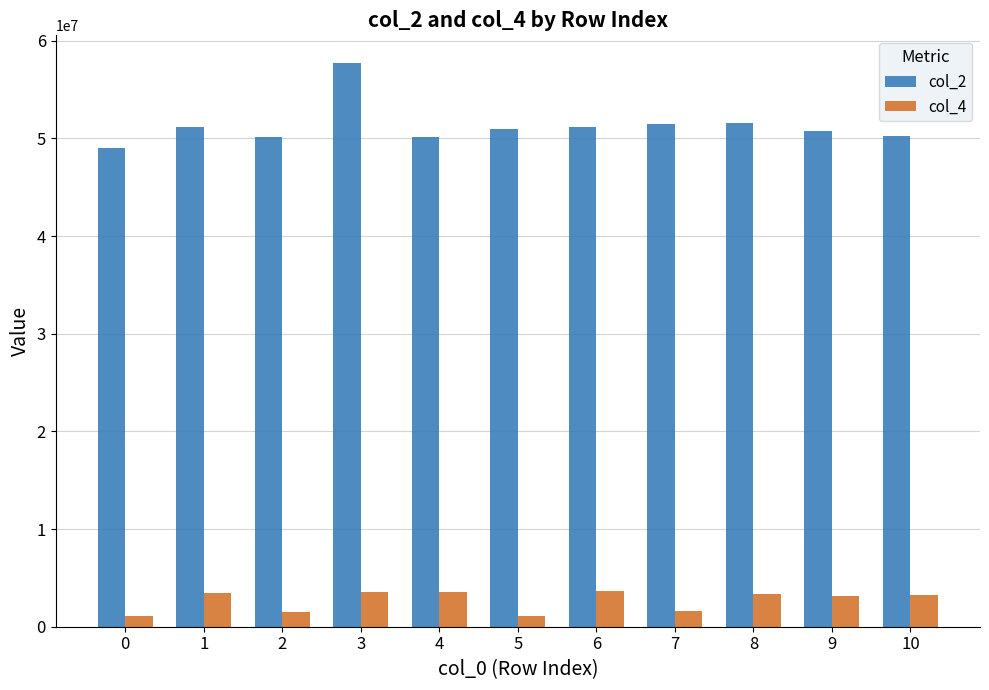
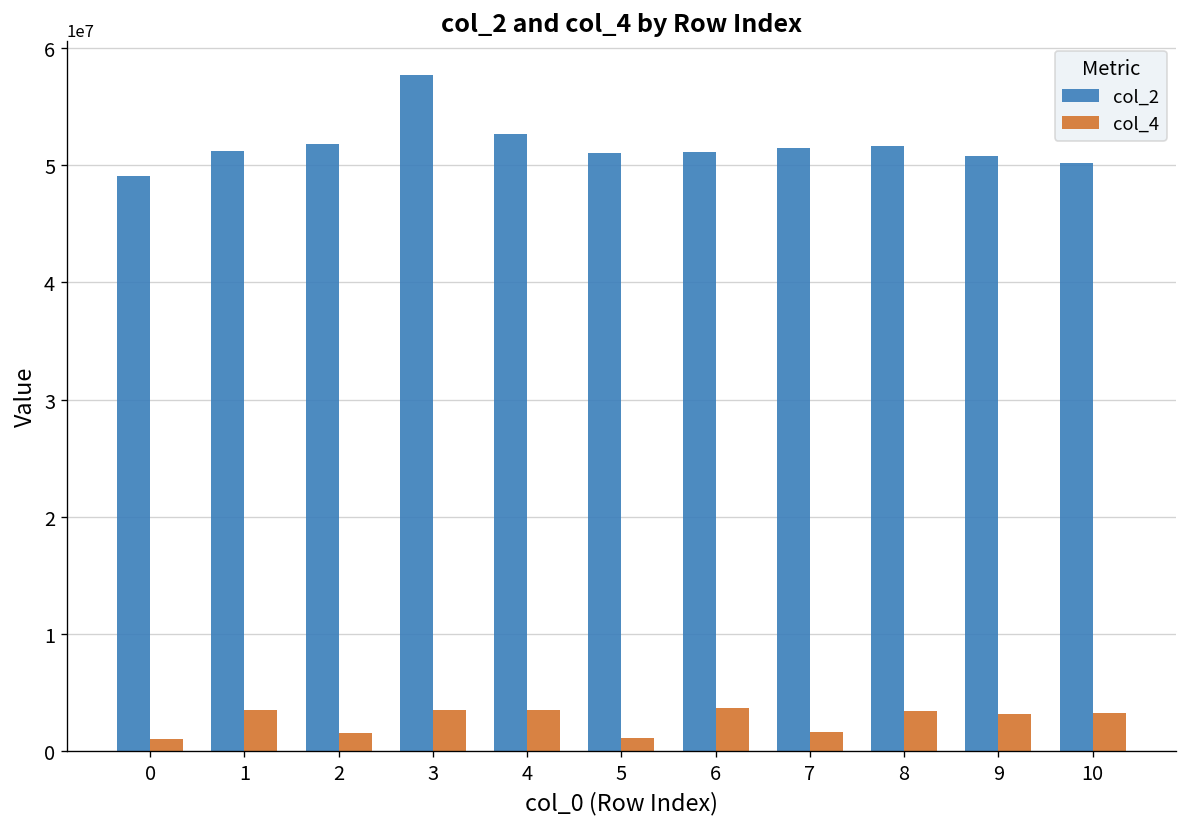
col_2, 2: 50000000 -> 52000000
col_2, 4: 50000000 -> 53000000
